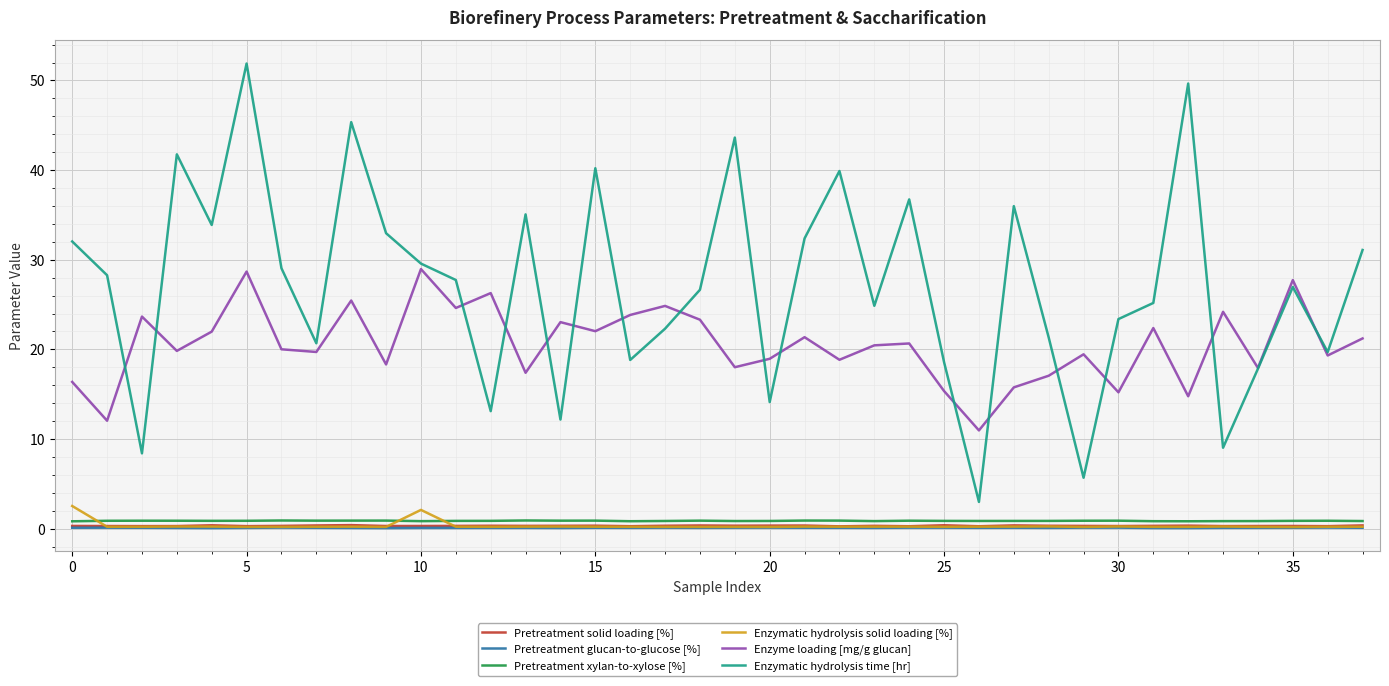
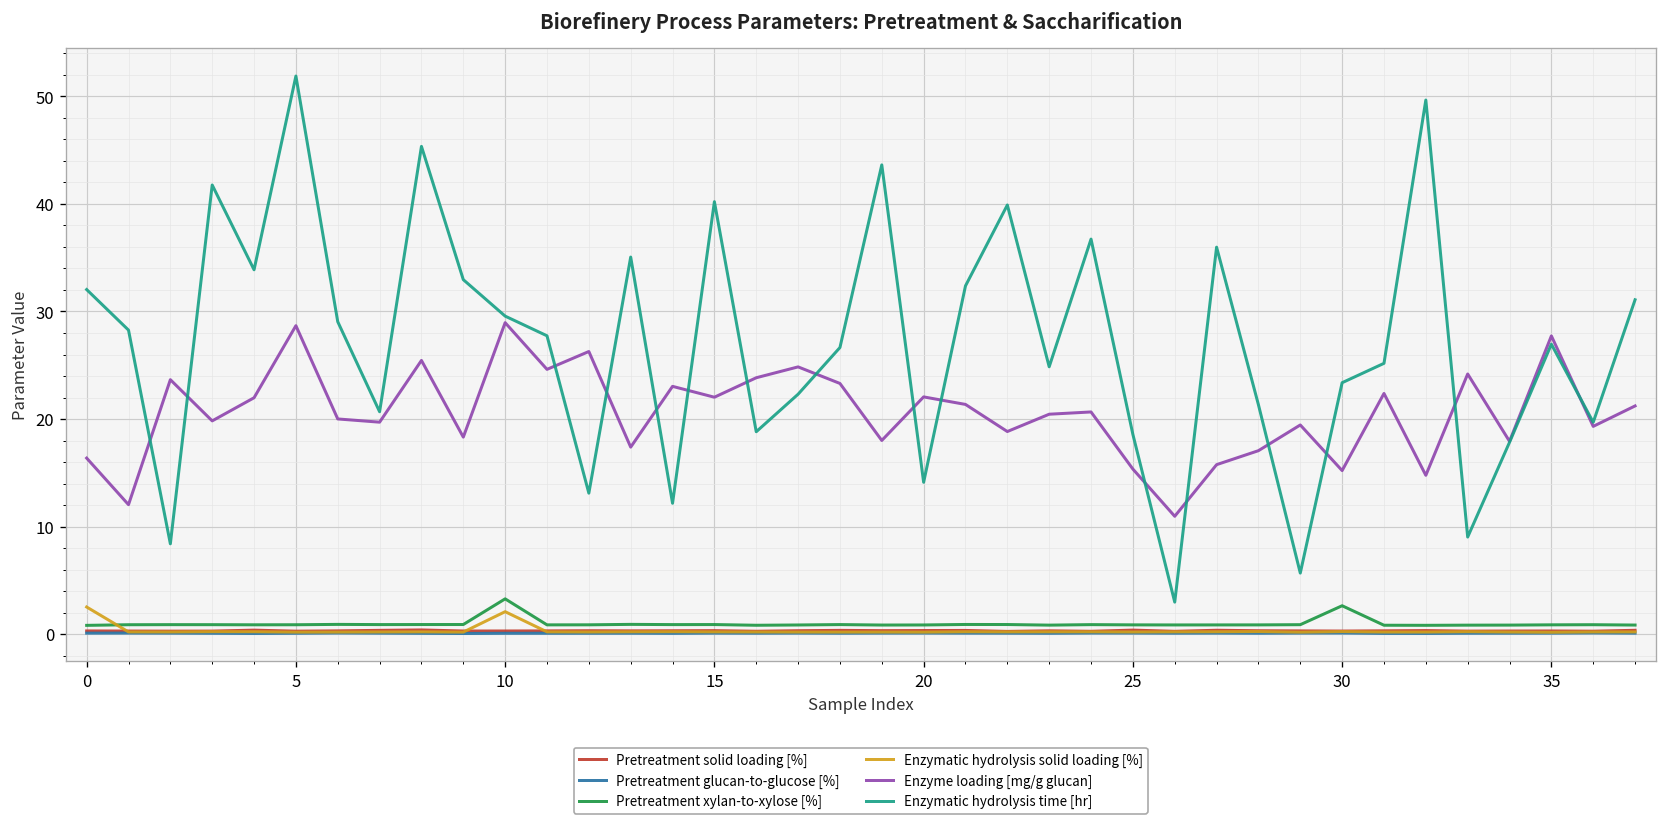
Pretreatment xylan-to-xylose [%], 10: 1 -> 3
Enzyme loading [mg/g glucan], 20: 19 -> 22
Pretreatment xylan-to-xylose [%], 30: 1 -> 3
